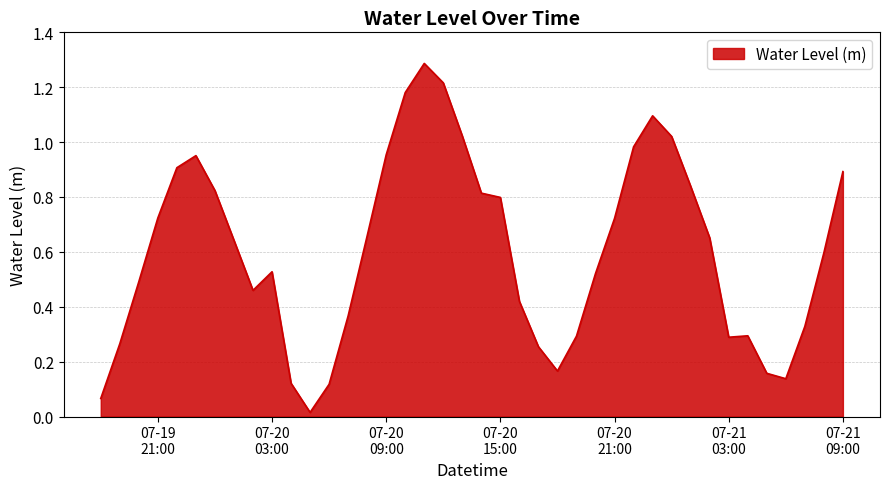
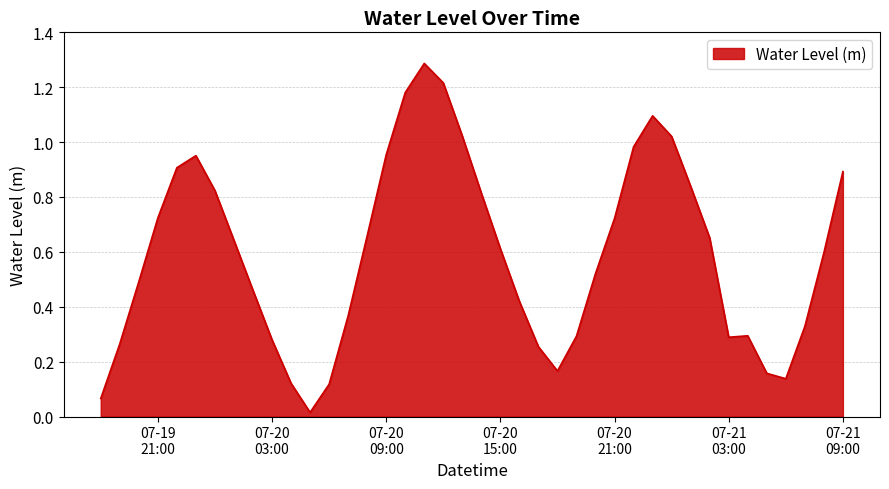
07-20 03:00: 0.53 -> 0.28
07-20 15:00: 0.80 -> 0.61
